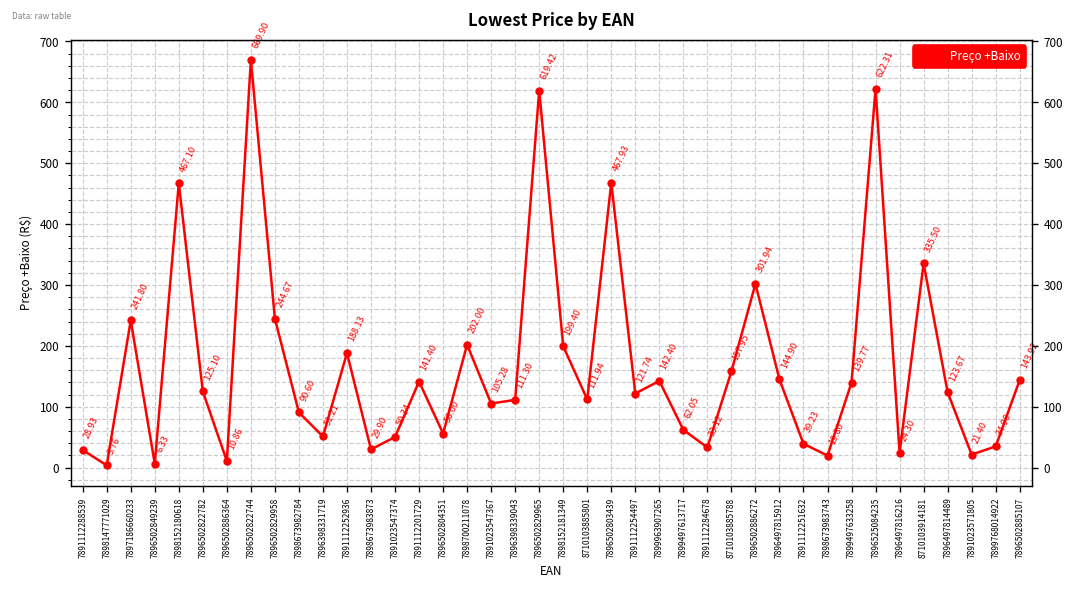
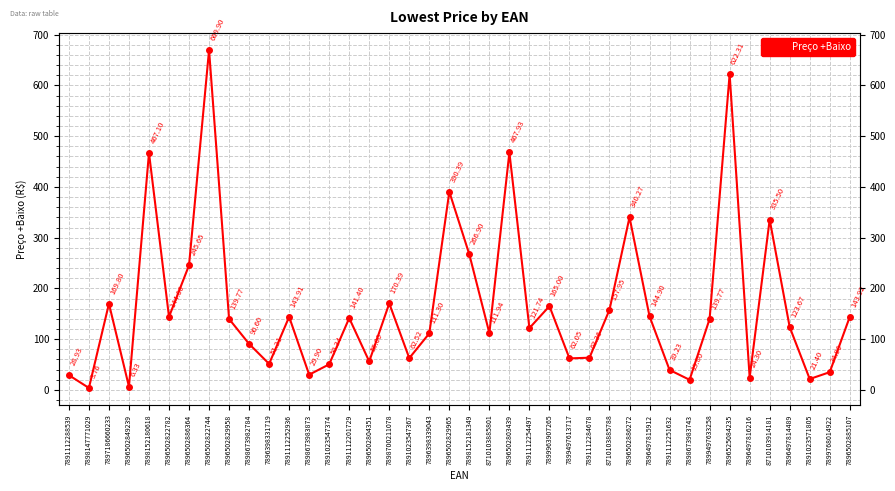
7897186660233: 241.80 -> 169.80
7896502822782: 125.10 -> 144.00
7896502886364: 10.86 -> 245.65
7896502829958: 244.67 -> 139.77
7891112252936: 188.13 -> 143.91
7898700211078: 202.00 -> 170.39
7891023547367: 105.28 -> 62.52
7896502829965: 619.42 -> 390.39
7898152181349: 199.40 -> 266.90
7899963907265: 142.40 -> 165.00
7891112284678: 33.12 -> 63.36
7896502886272: 301.94 -> 340.27
